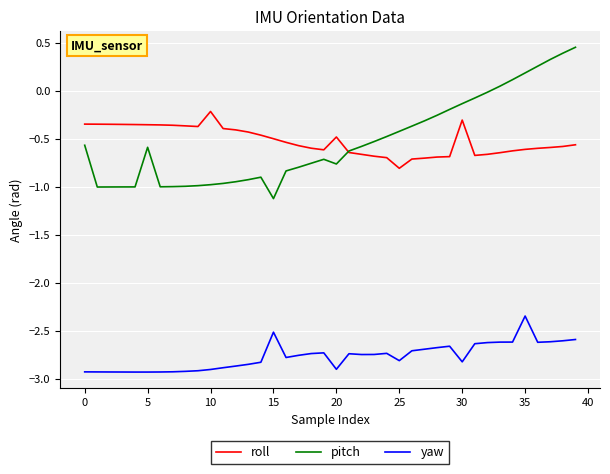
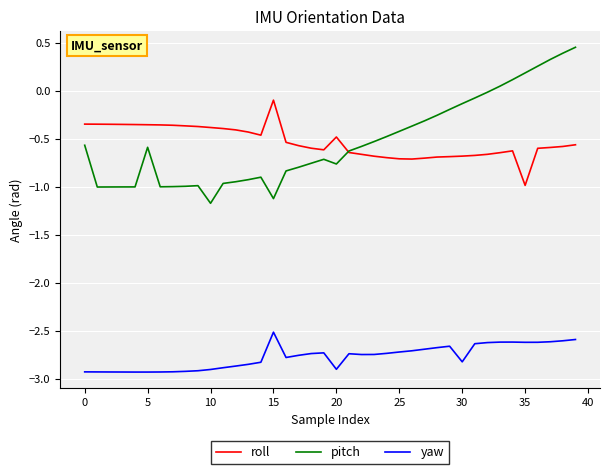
roll, 10: -0.2 -> -0.4
pitch, 10: -1.0 -> -1.2
roll, 15: -0.5 -> -0.1
roll, 25: -0.8 -> -0.7
yaw, 25: -2.8 -> -2.7
roll, 30: -0.3 -> -0.7
roll, 35: -0.6 -> -1.0
yaw, 35: -2.3 -> -2.6
